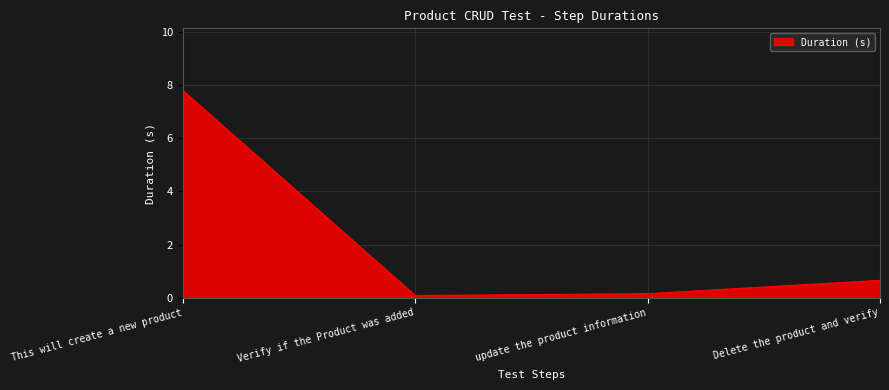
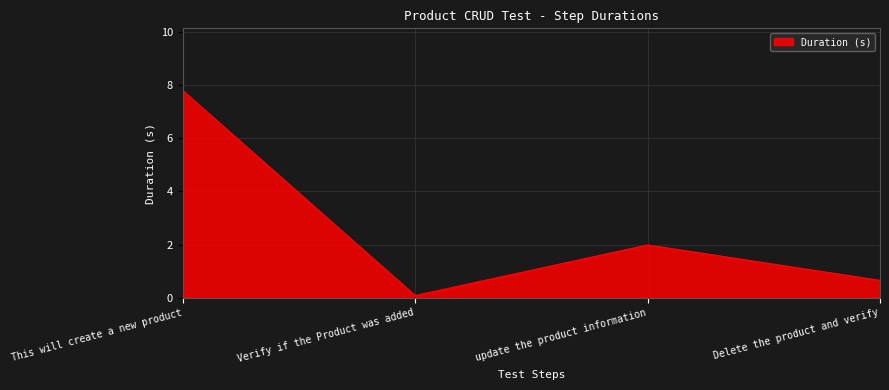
update the product information: 0.2 -> 2.0
